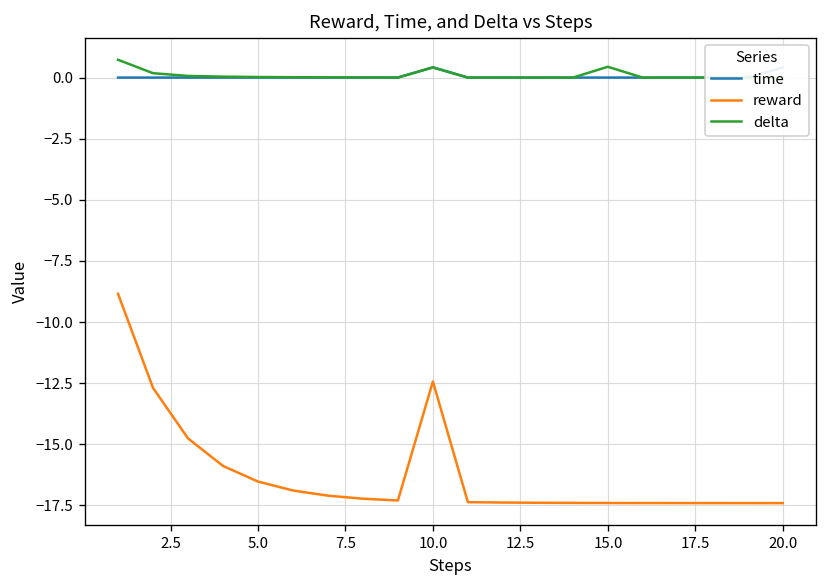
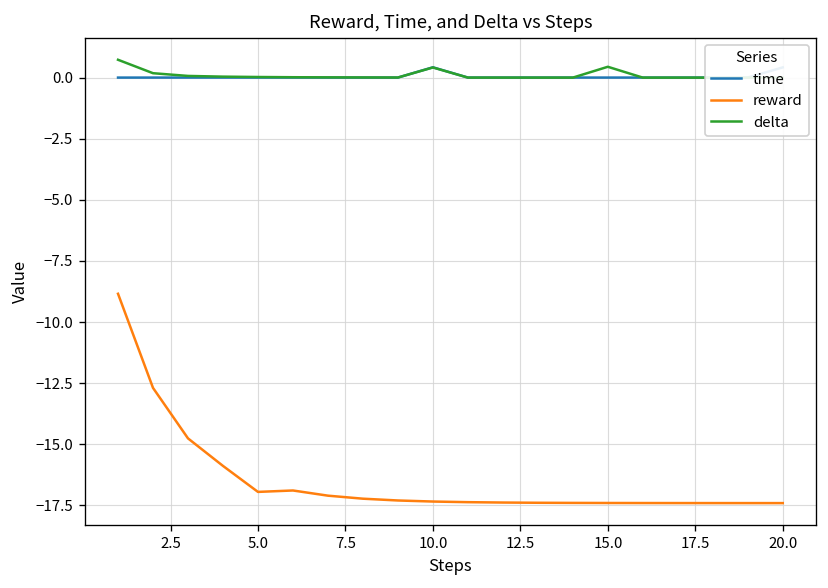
reward, 5.0: -16.5 -> -16.9
reward, 10.0: -12.4 -> -17.3
